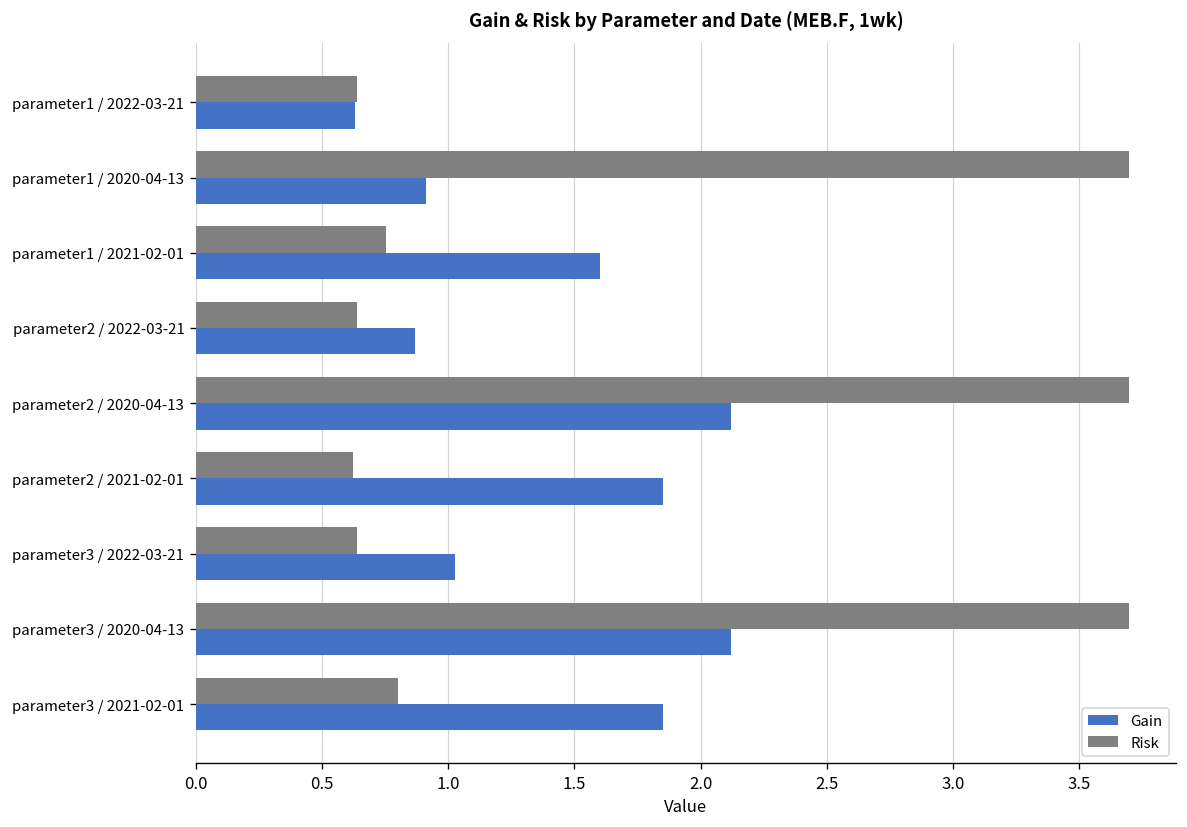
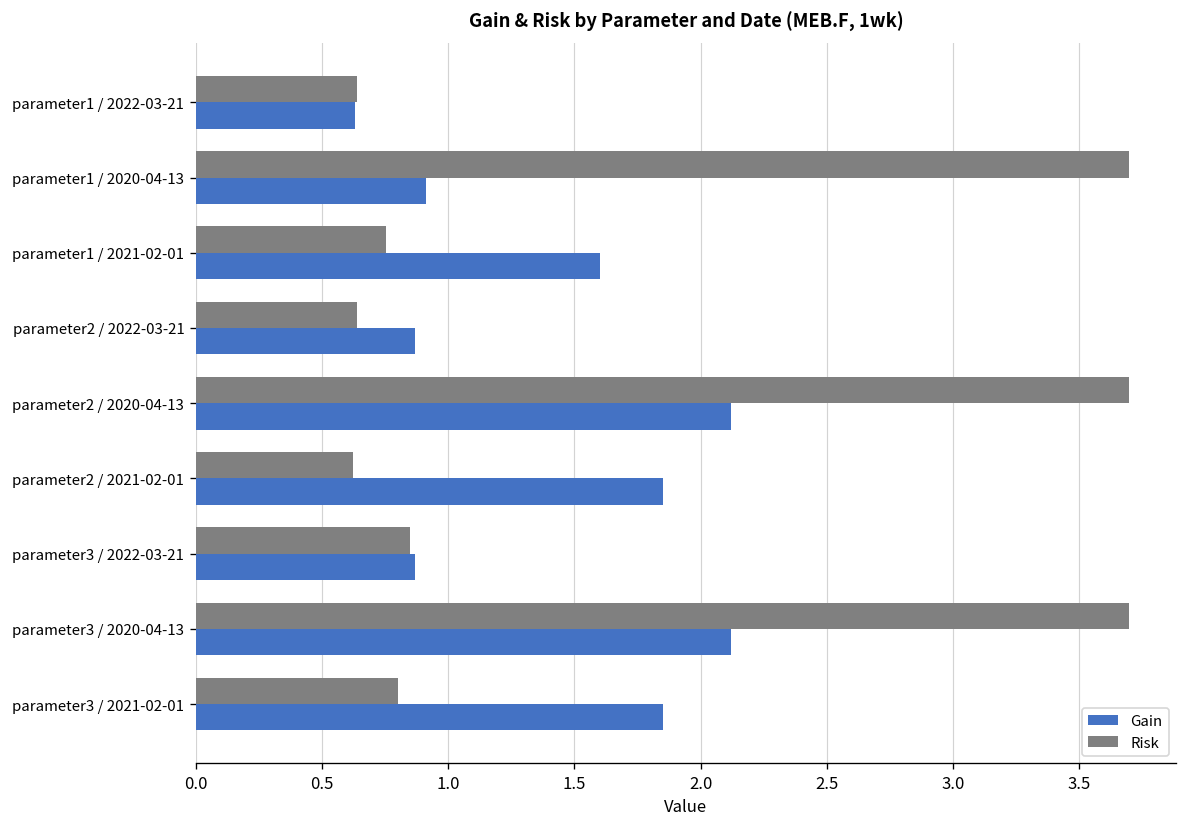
Risk, parameter3 / 2022-03-21: 0.64 -> 0.85
Gain, parameter3 / 2022-03-21: 1.03 -> 0.87
